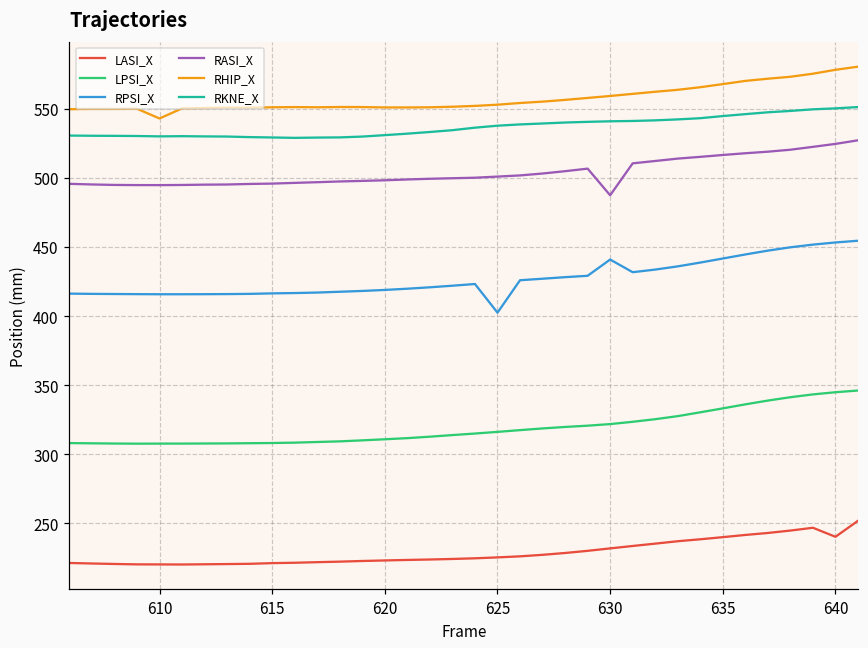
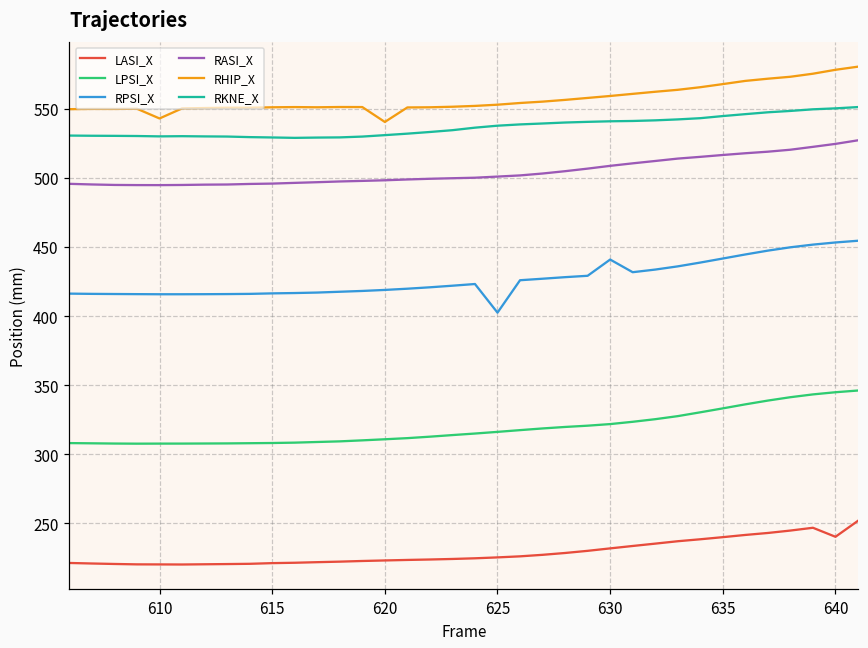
RHIP_X, 620: 551 -> 541
RASI_X, 630: 487 -> 509
